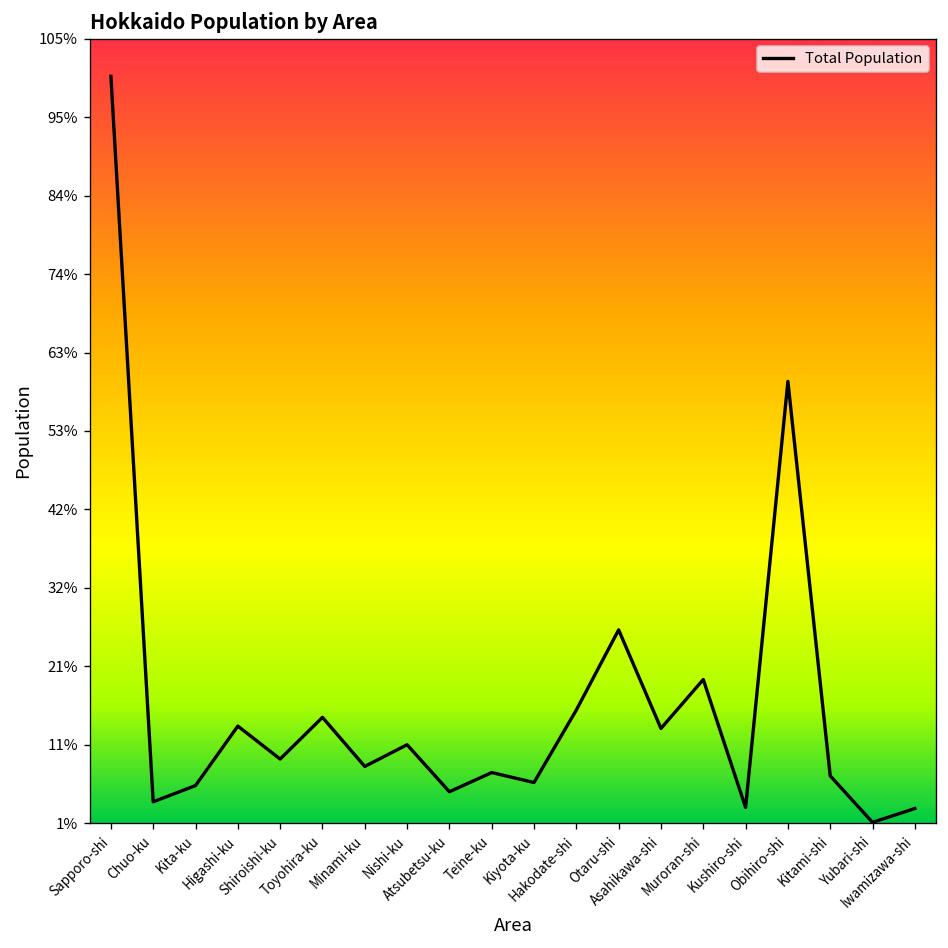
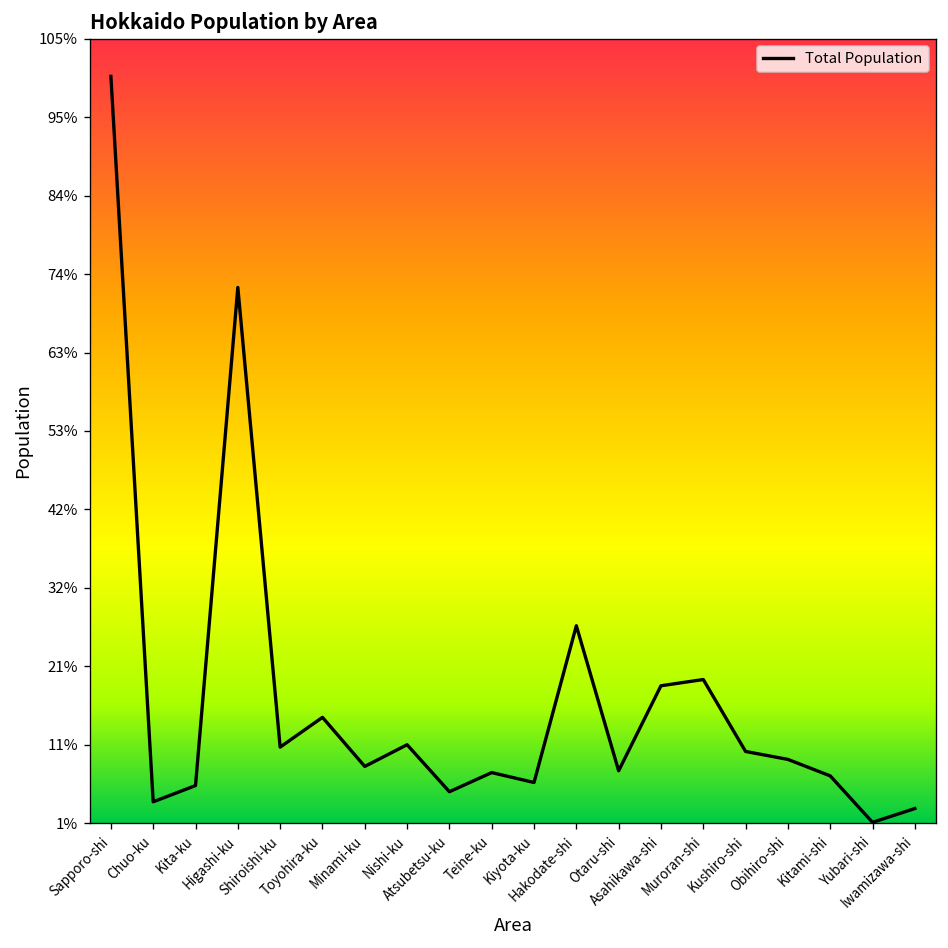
Higashi-ku: 14% -> 72%
Shiroishi-ku: 9% -> 11%
Hakodate-shi: 16% -> 27%
Otaru-shi: 26% -> 8%
Asahikawa-shi: 13% -> 19%
Kushiro-shi: 3% -> 10%
Obihiro-shi: 59% -> 9%
